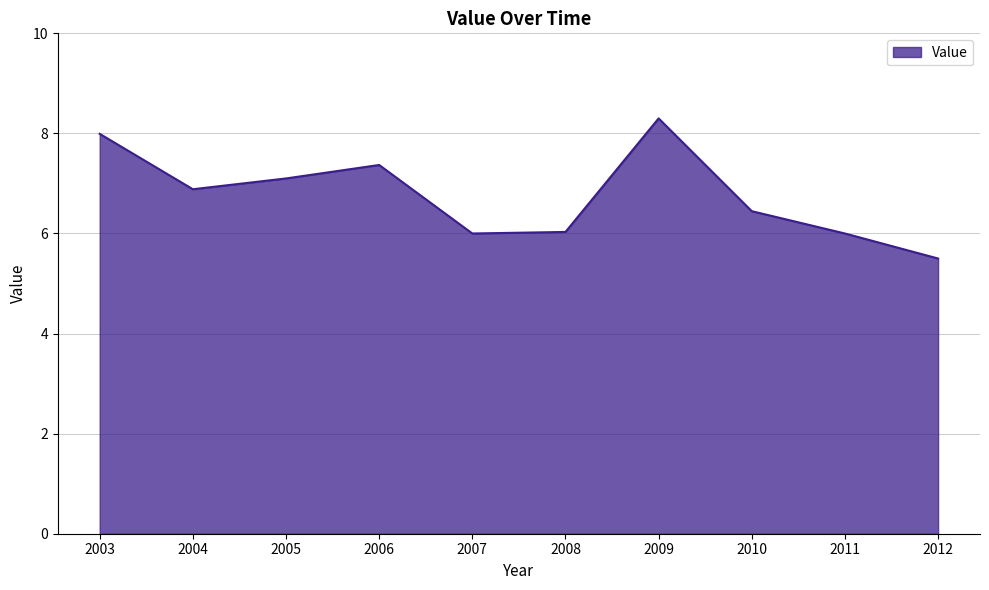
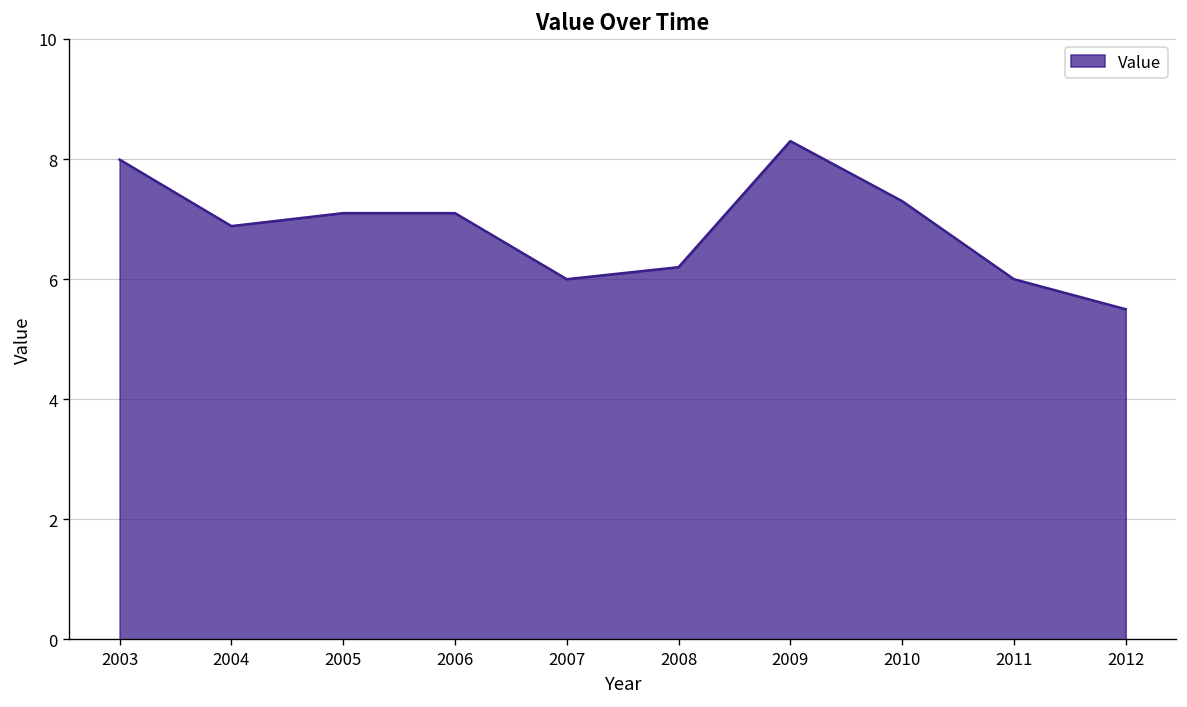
2006: 7.4 -> 7.1
2008: 6.0 -> 6.2
2010: 6.4 -> 7.3
